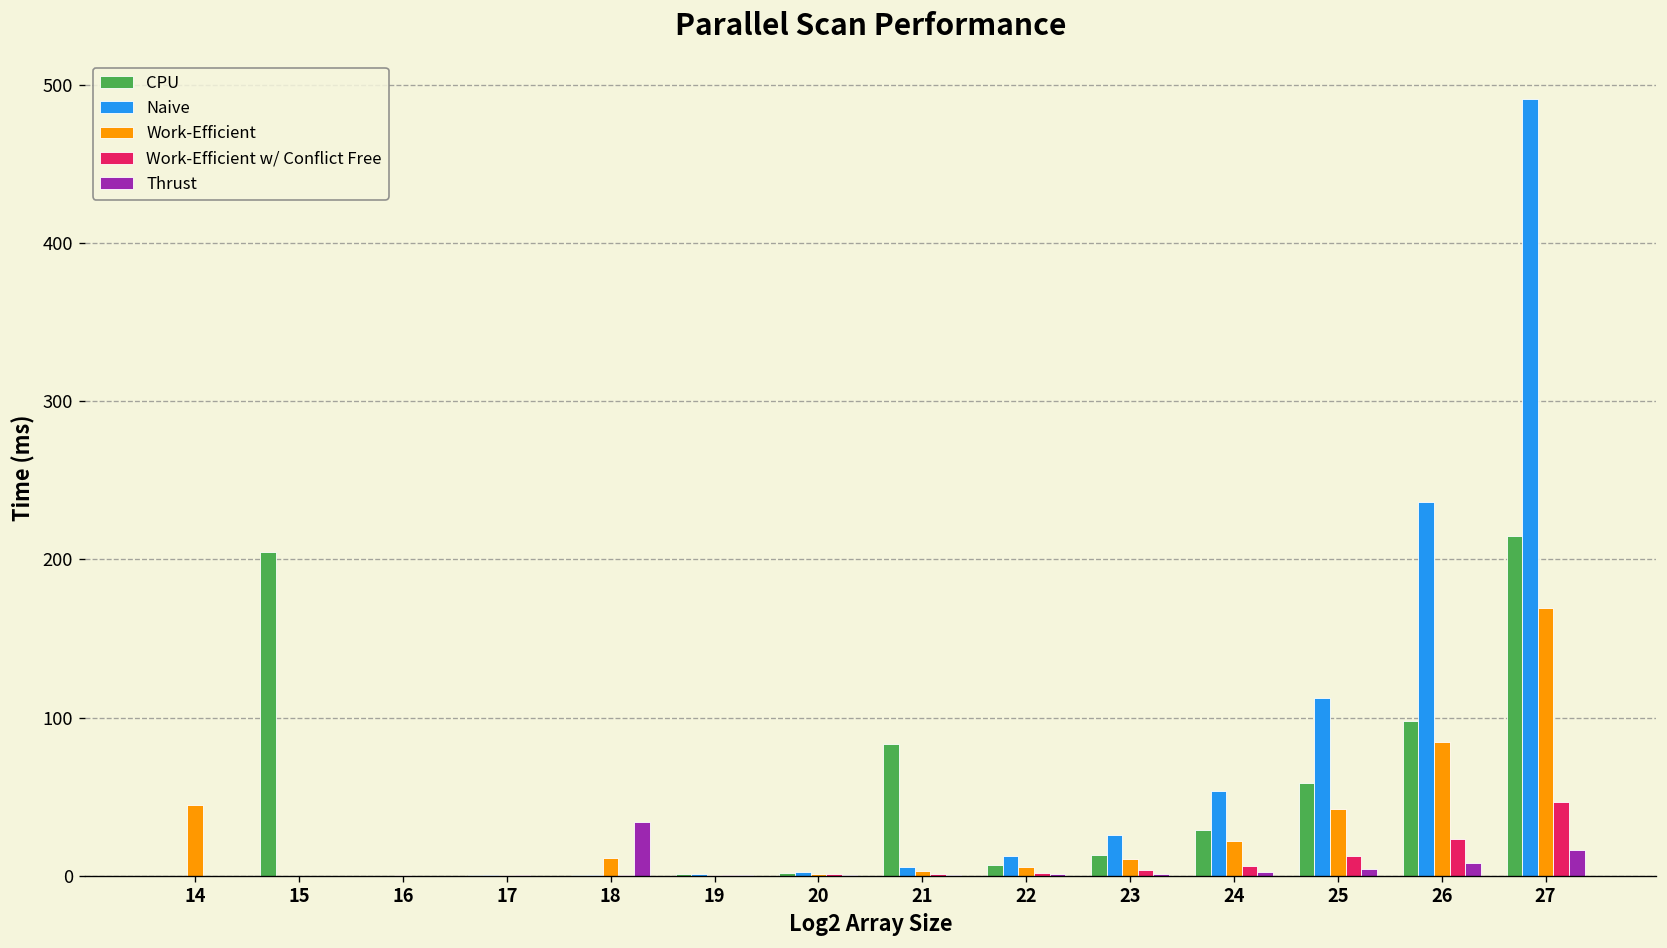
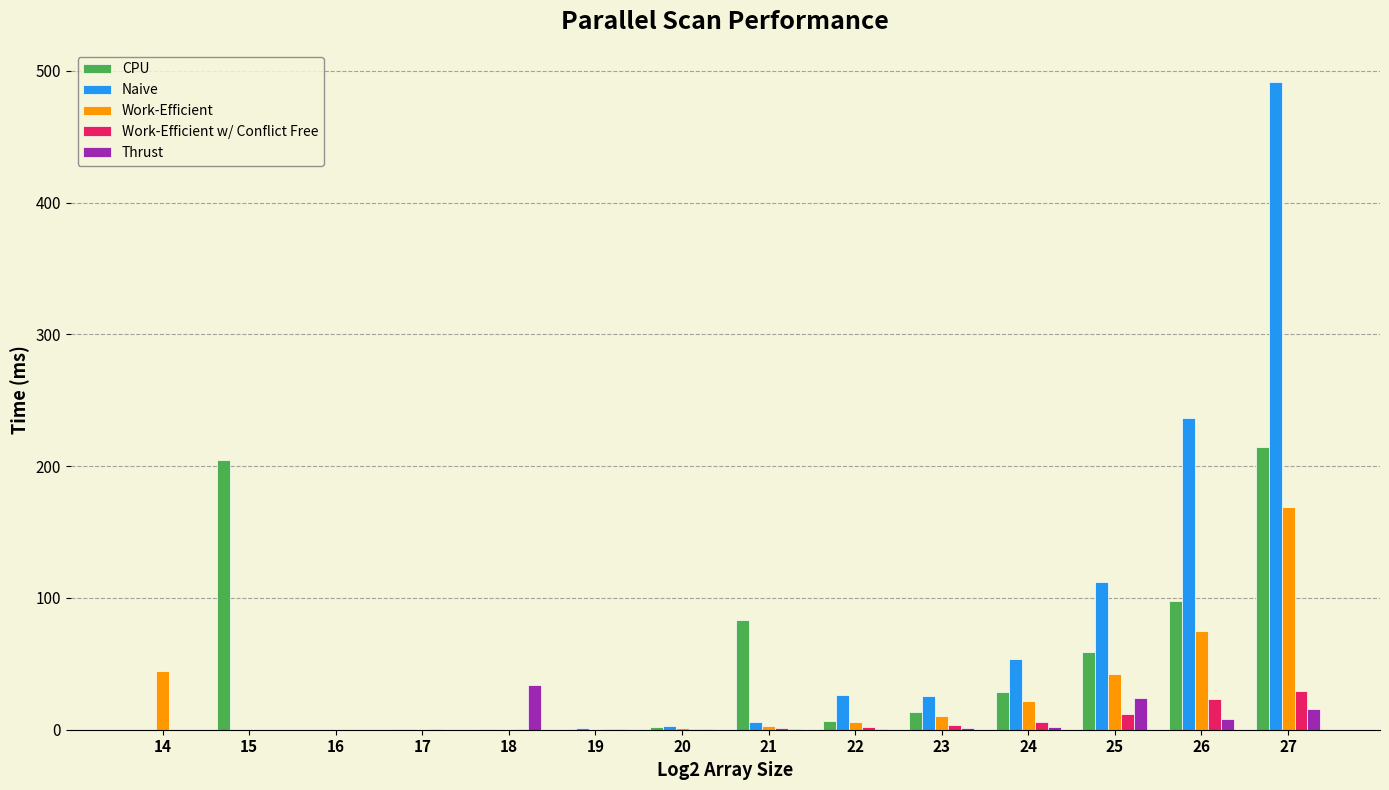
Work-Efficient, 18: 11 -> 0
Naive, 22: 12 -> 26
Thrust, 25: 4 -> 24
Work-Efficient, 26: 84 -> 75
Work-Efficient w/ Conflict Free, 27: 47 -> 29
